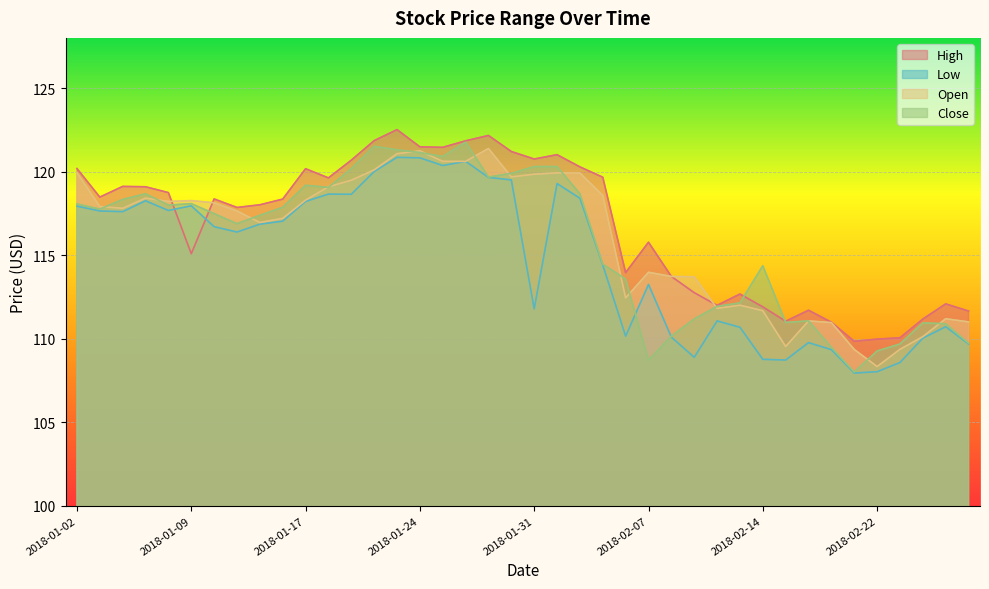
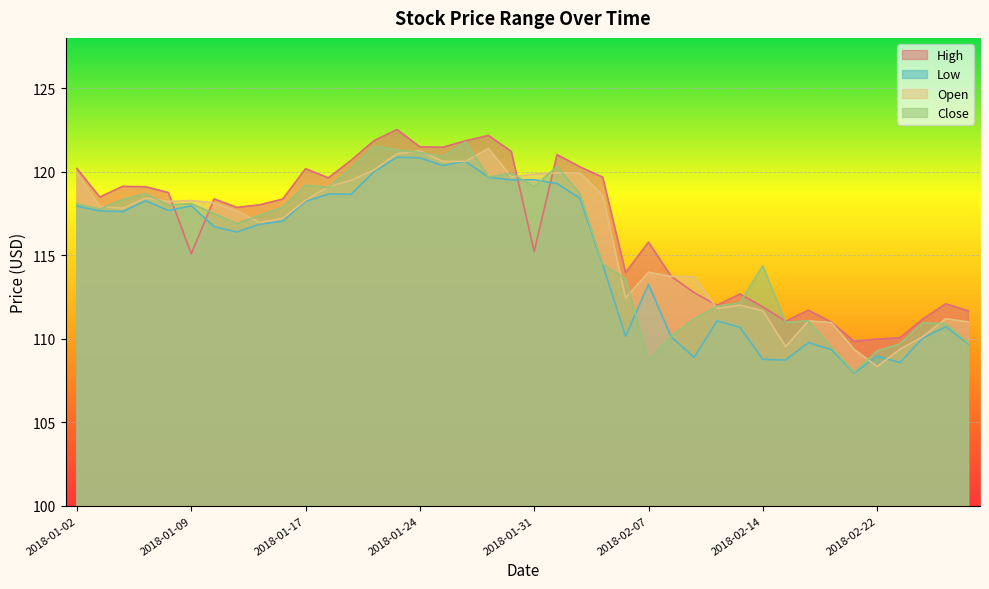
High, 2018-01-31: 120.8 -> 115.2
Low, 2018-01-31: 111.8 -> 119.5
Close, 2018-01-31: 120.3 -> 119.1
Low, 2018-02-22: 108.0 -> 109.0
